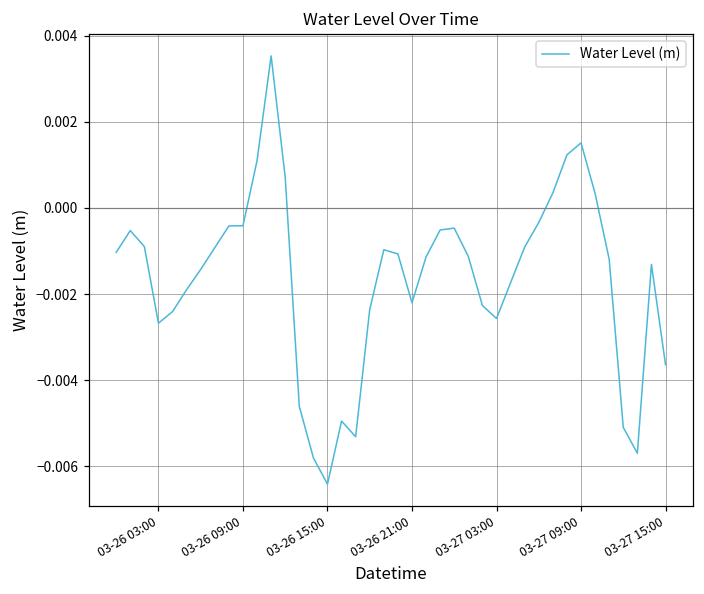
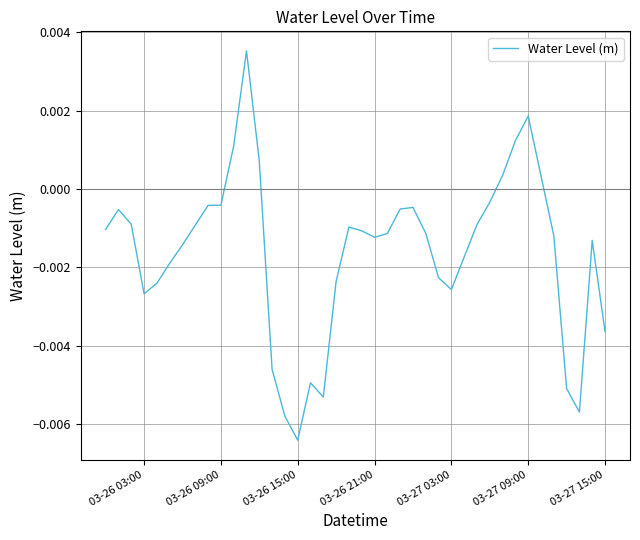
03-26 21:00: -0.0022 -> -0.0012
03-27 09:00: 0.0015 -> 0.0019
